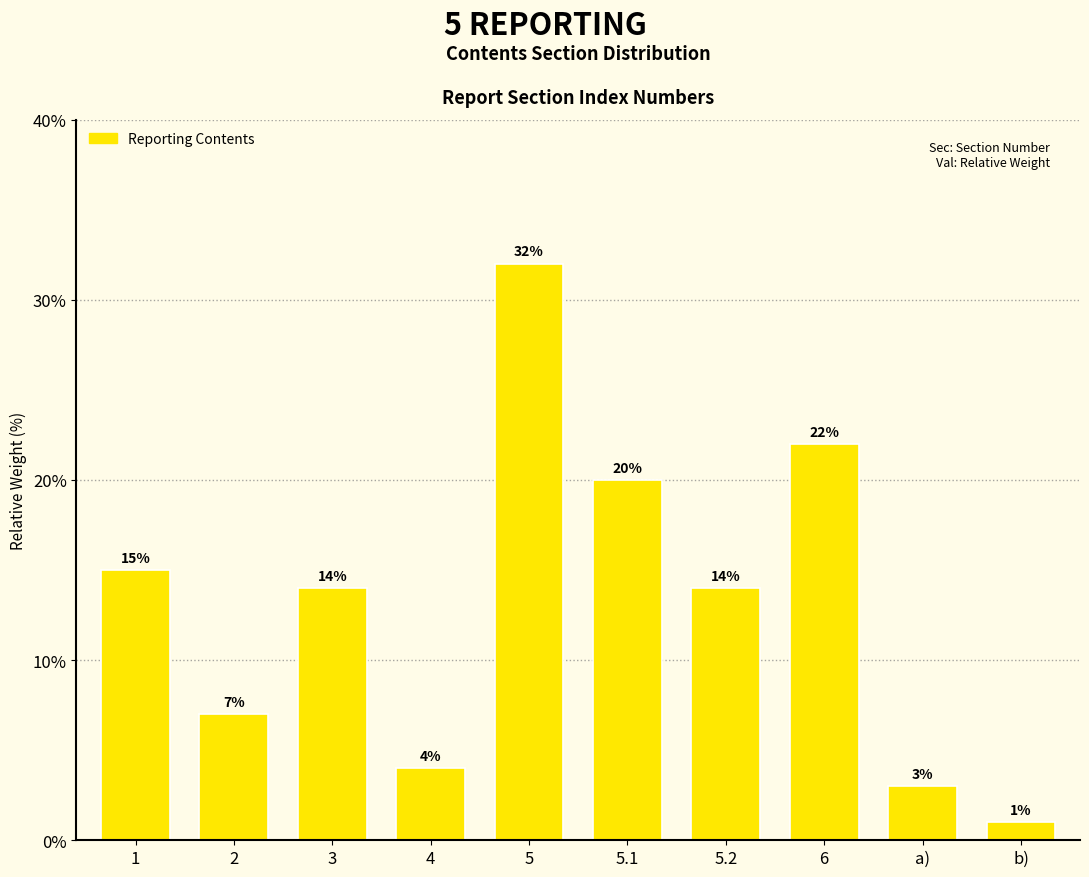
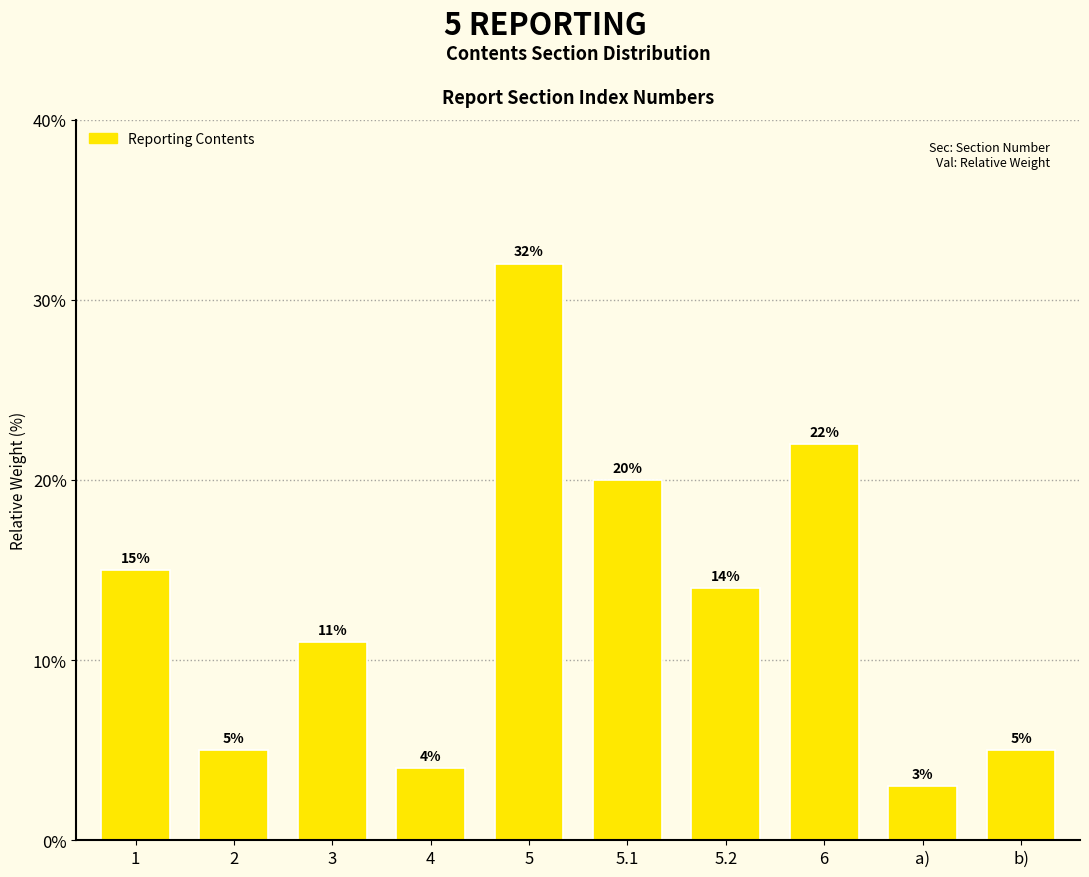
2: 7% -> 5%
3: 14% -> 11%
b): 1% -> 5%
